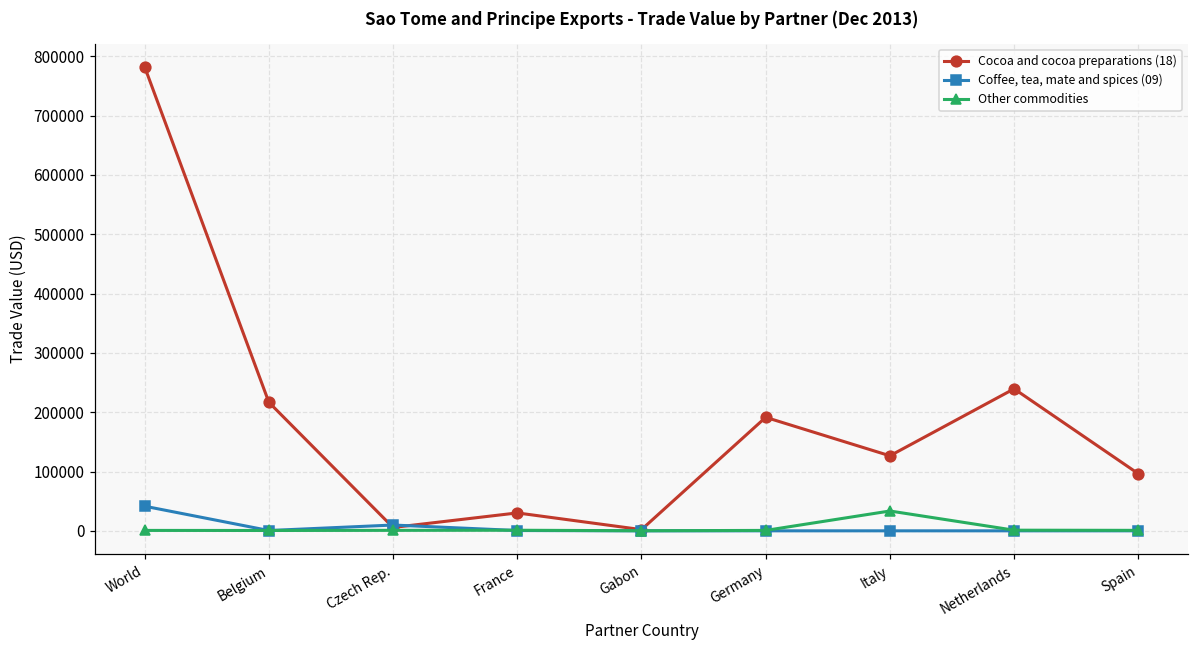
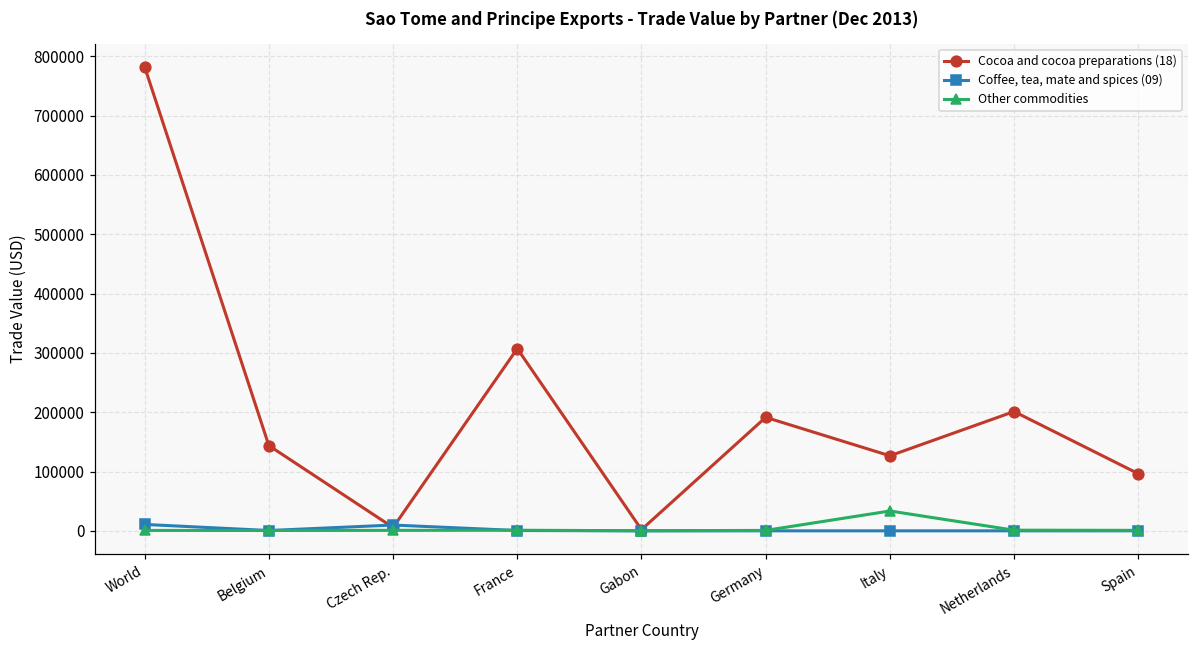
Coffee, tea, mate and spices (09), World: 40000 -> 10000
Cocoa and cocoa preparations (18), Belgium: 220000 -> 140000
Cocoa and cocoa preparations (18), France: 30000 -> 310000
Cocoa and cocoa preparations (18), Netherlands: 240000 -> 200000
